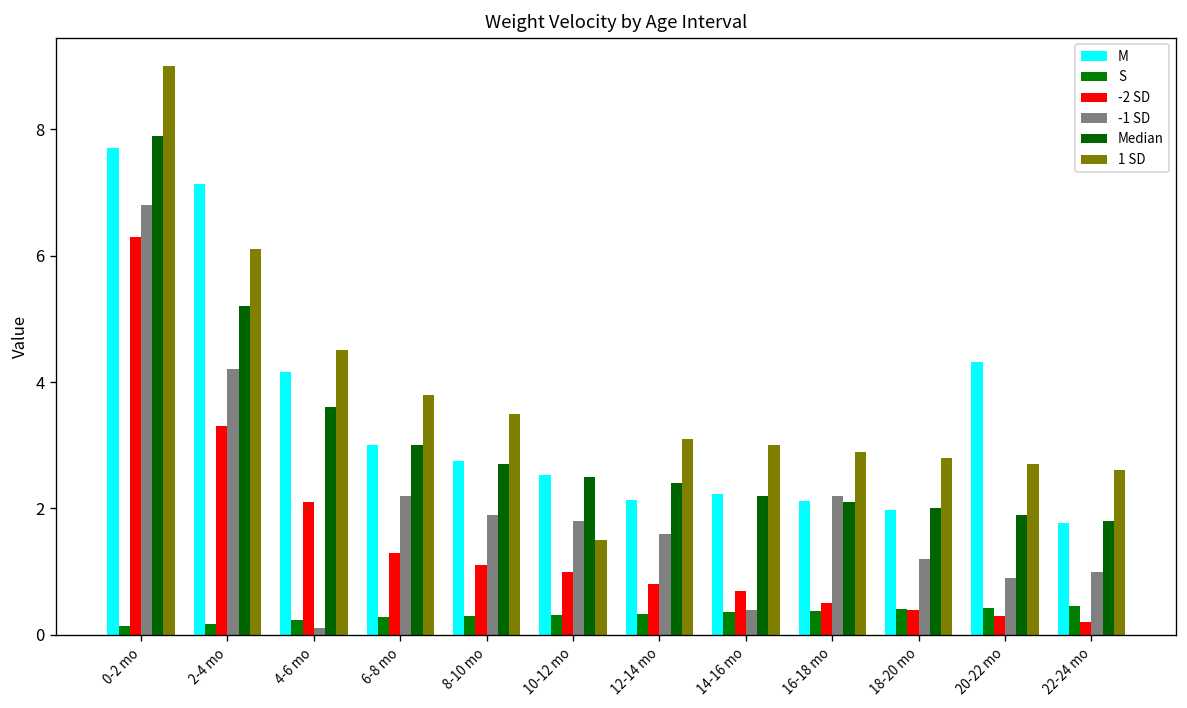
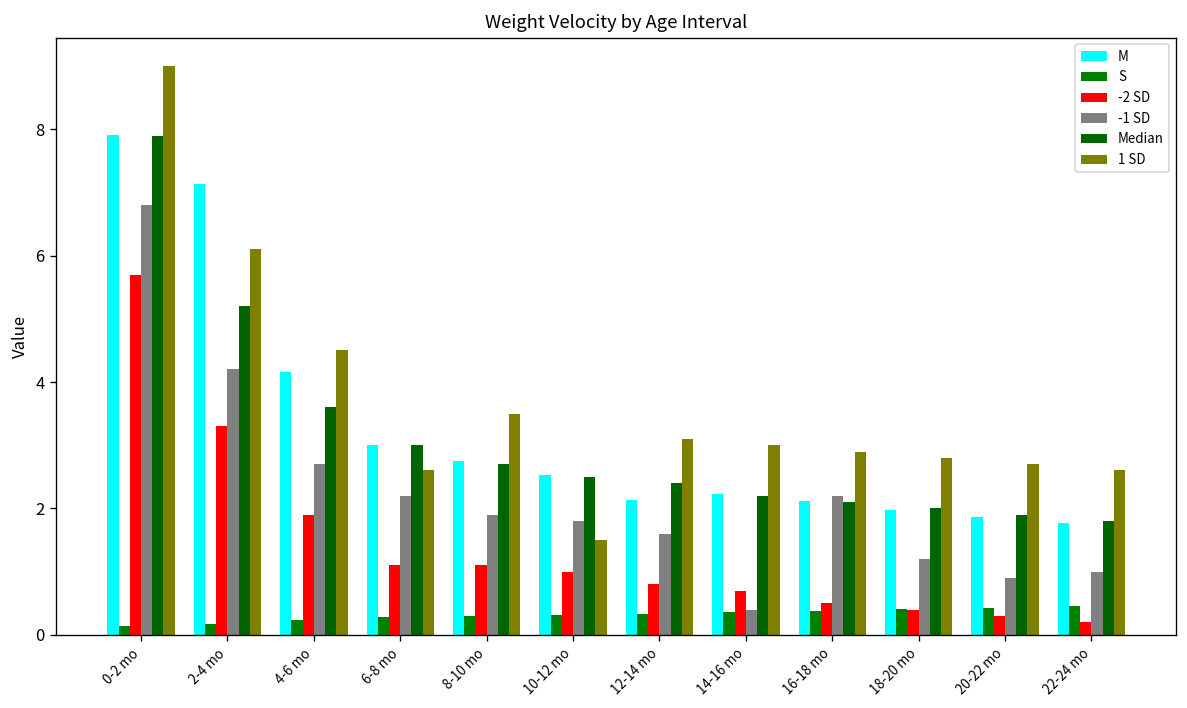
M, 0-2 mo: 7.7 -> 7.9
-2 SD, 0-2 mo: 6.3 -> 5.7
-2 SD, 4-6 mo: 2.1 -> 1.9
-1 SD, 4-6 mo: 0.1 -> 2.7
-2 SD, 6-8 mo: 1.3 -> 1.1
1 SD, 6-8 mo: 3.8 -> 2.6
M, 20-22 mo: 4.3 -> 1.9
